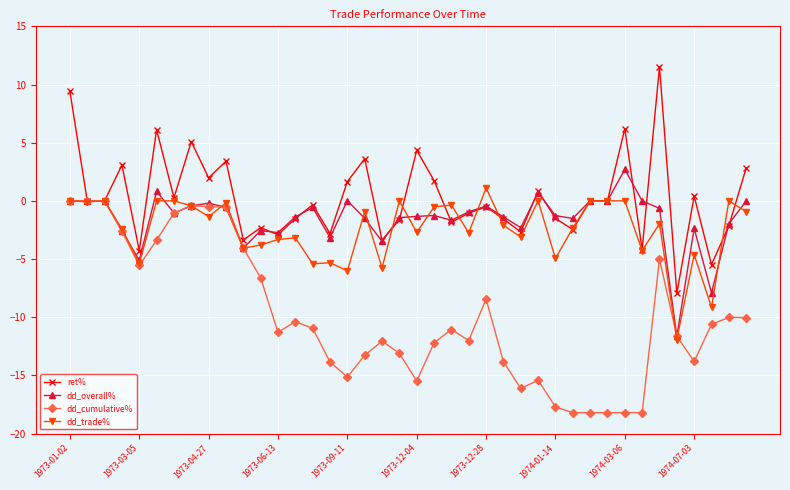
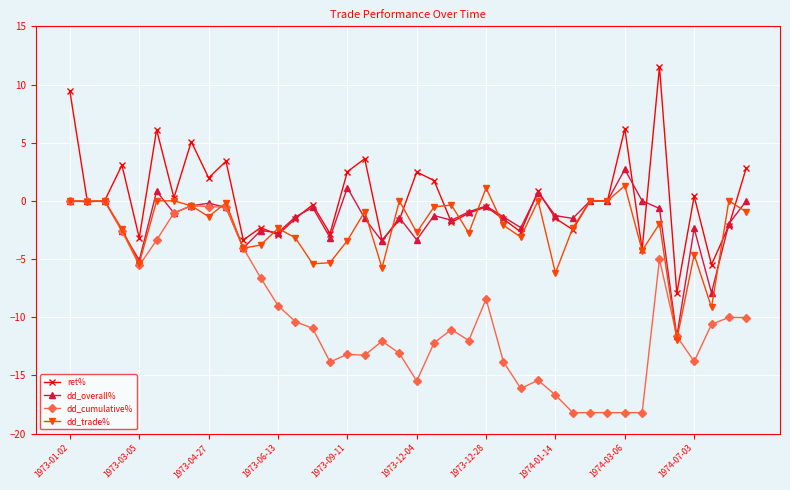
ret%, 1973-03-05: -4.3 -> -3.2
dd_cumulative%, 1973-06-13: -11.3 -> -9.0
dd_trade%, 1973-06-13: -3.3 -> -2.4
ret%, 1973-09-11: 1.7 -> 2.5
dd_overall%, 1973-09-11: 0.0 -> 1.1
dd_cumulative%, 1973-09-11: -15.2 -> -13.2
dd_trade%, 1973-09-11: -6.0 -> -3.4
ret%, 1973-12-04: 4.3 -> 2.5
dd_overall%, 1973-12-04: -1.3 -> -3.4
dd_cumulative%, 1974-01-14: -17.7 -> -16.7
dd_trade%, 1974-01-14: -5.0 -> -6.2
dd_trade%, 1974-03-06: 0.0 -> 1.3
